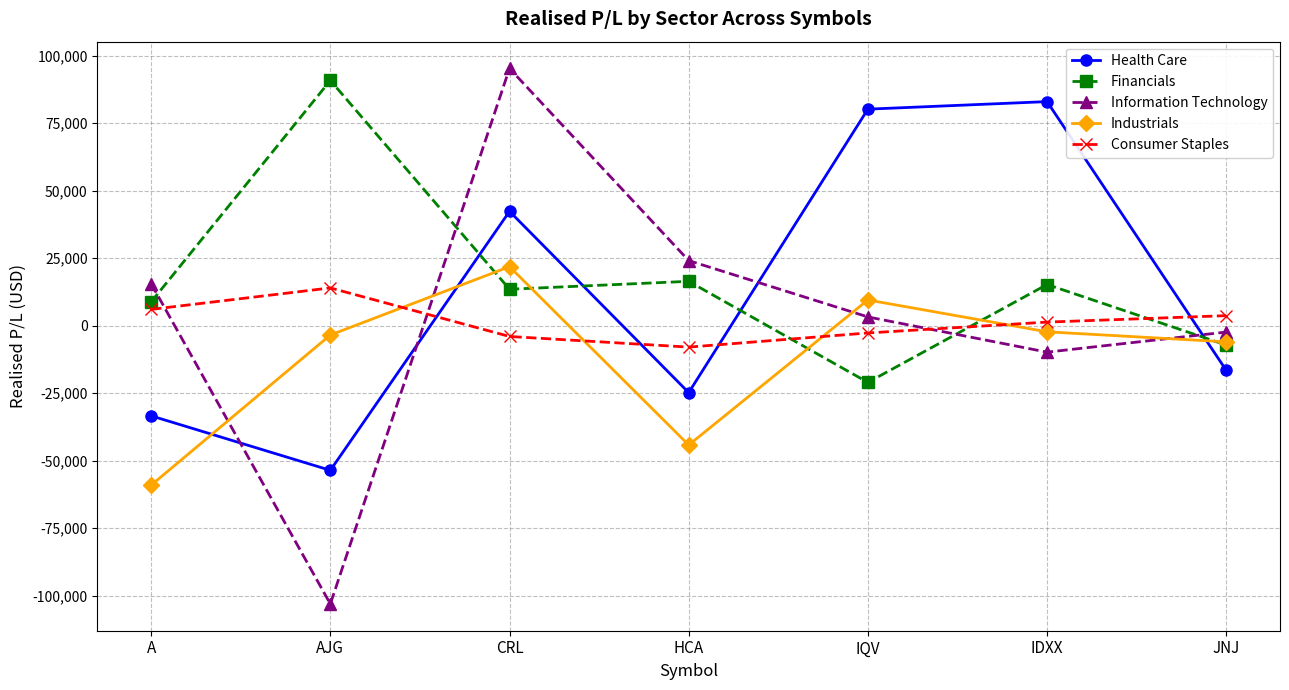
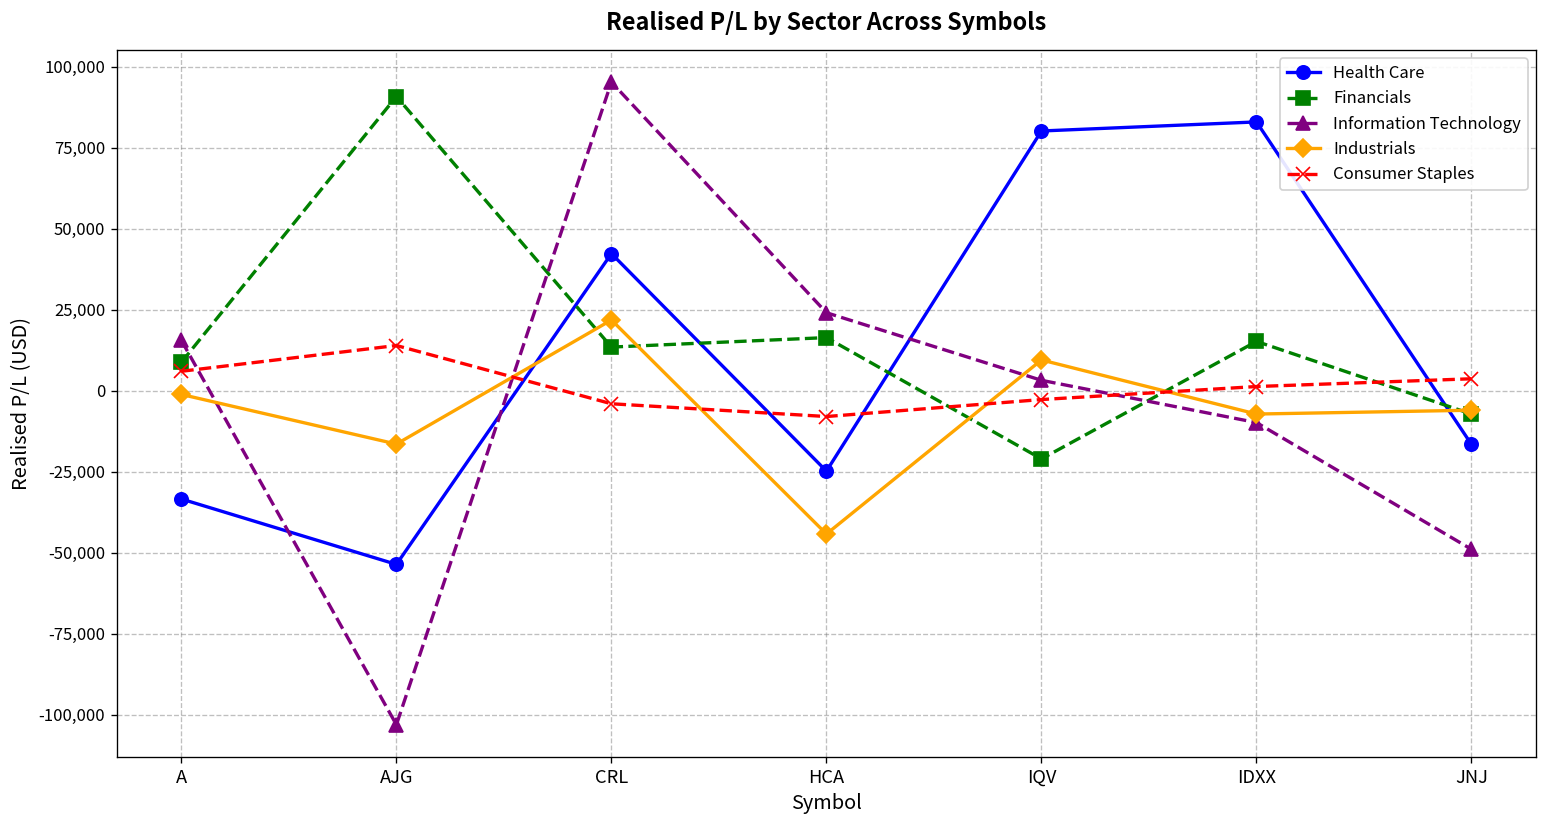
Industrials, A: -59,000 -> -1,000
Industrials, AJG: -3,000 -> -16,000
Industrials, IDXX: -2,000 -> -7,000
Information Technology, JNJ: -2,000 -> -49,000
